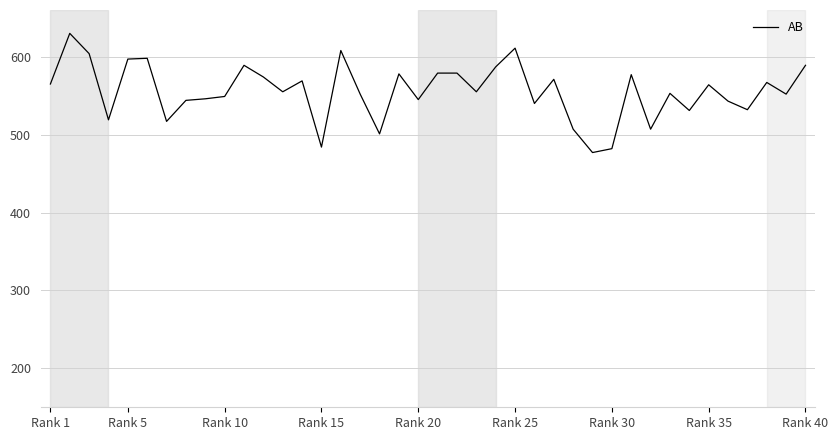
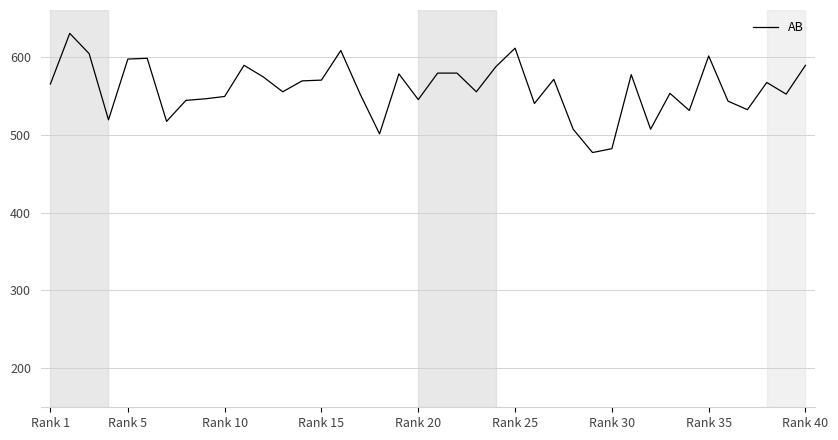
Rank 15: 480 -> 570
Rank 35: 560 -> 600
